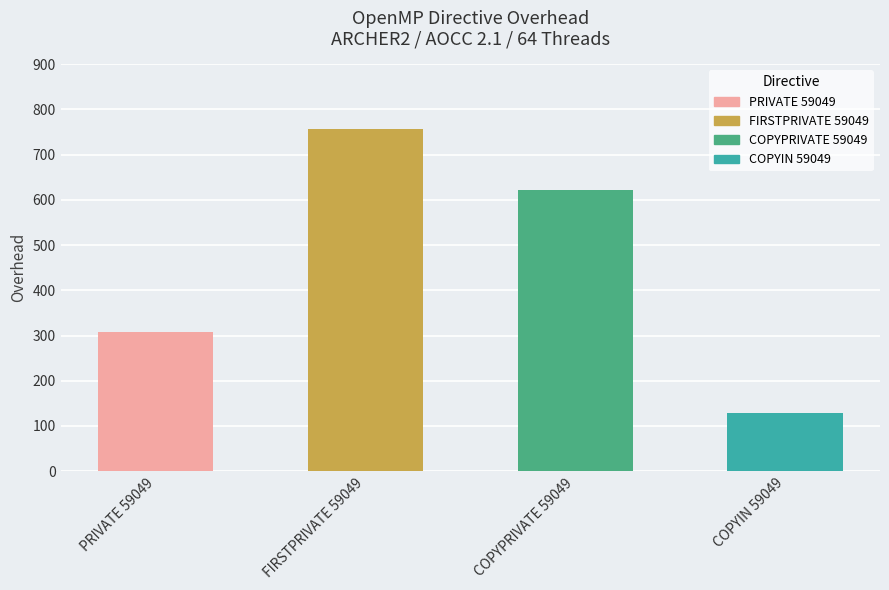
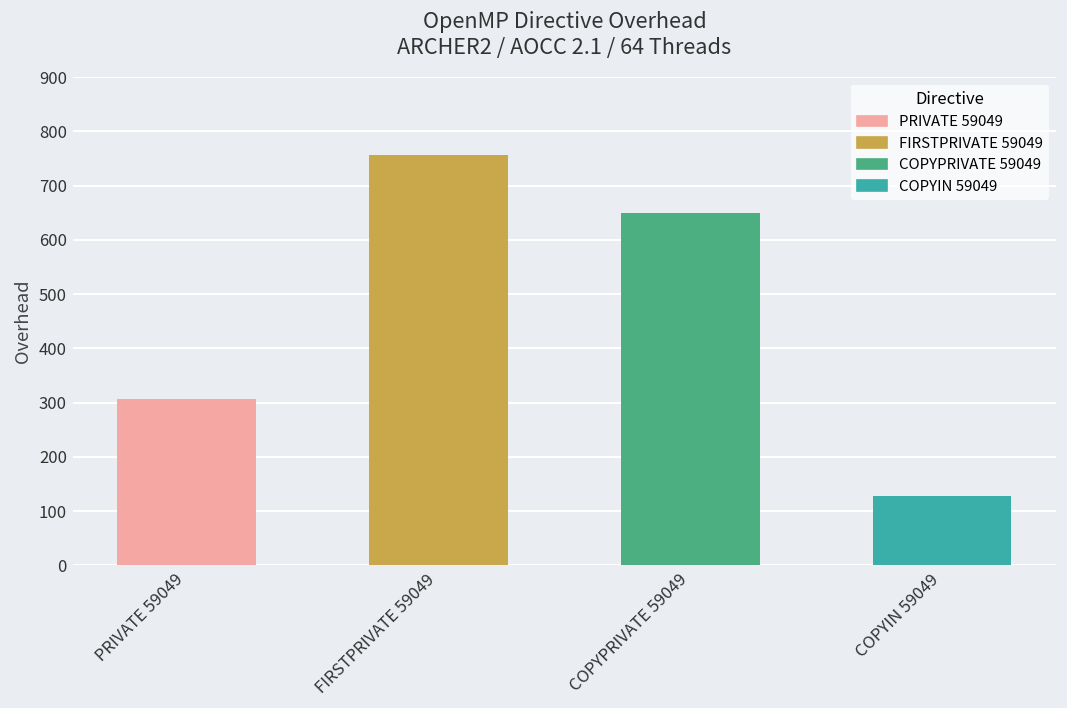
COPYPRIVATE 59049: 620 -> 650
